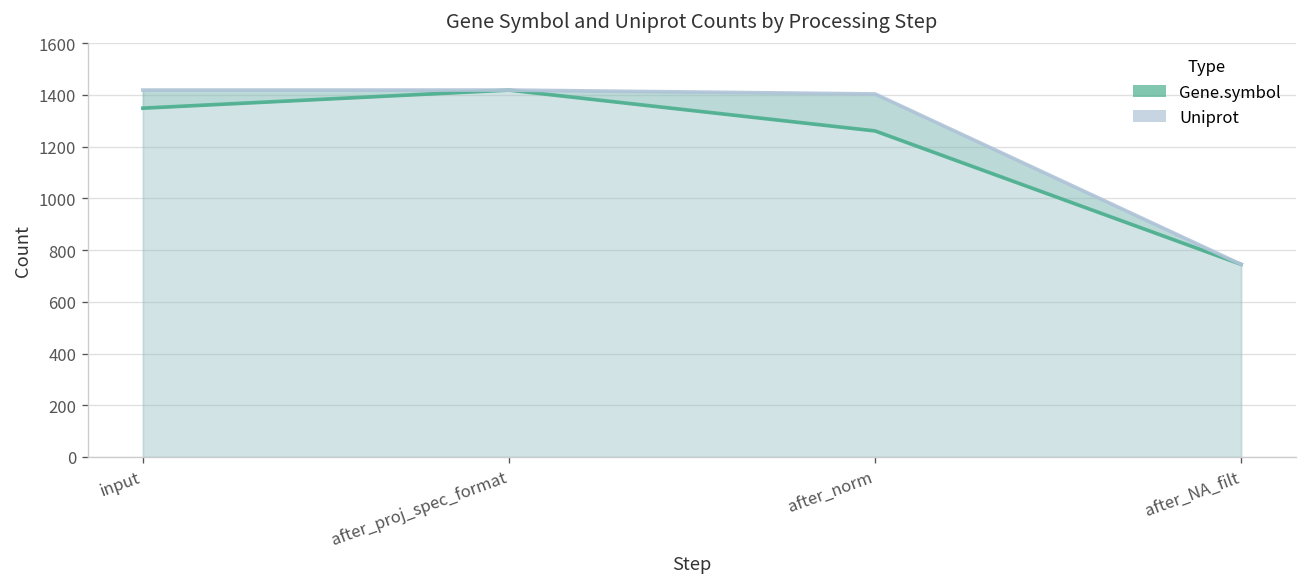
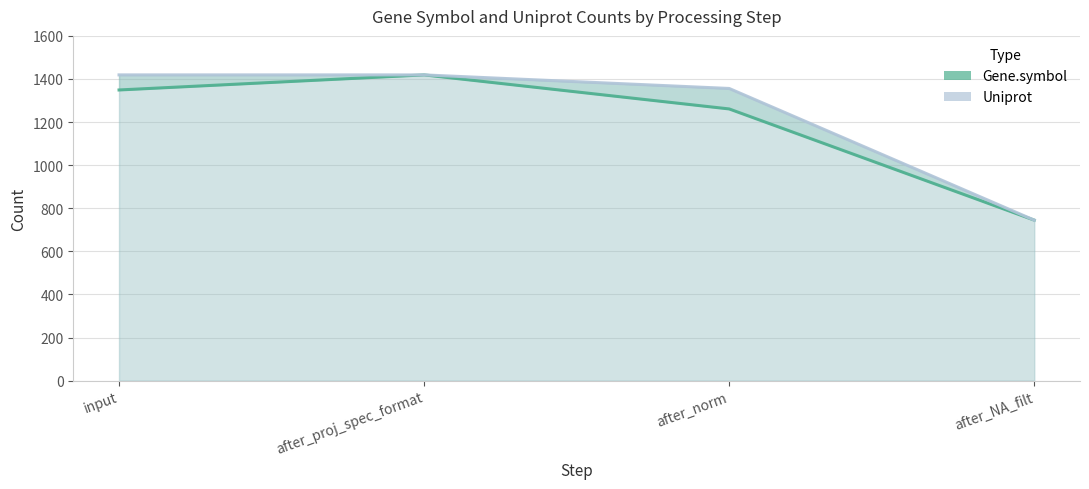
Uniprot, after_norm: 1400 -> 1360
